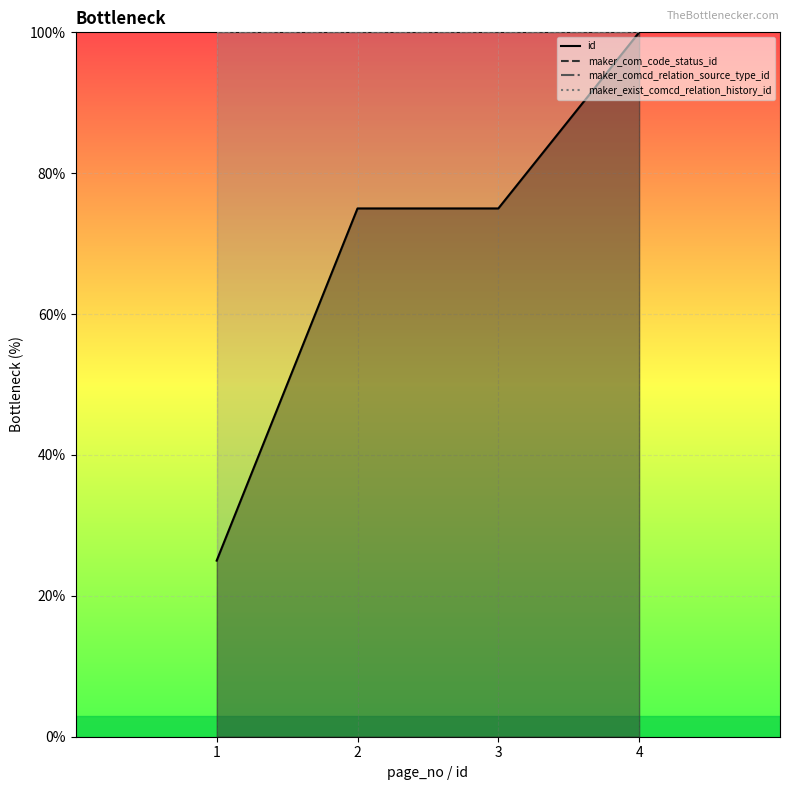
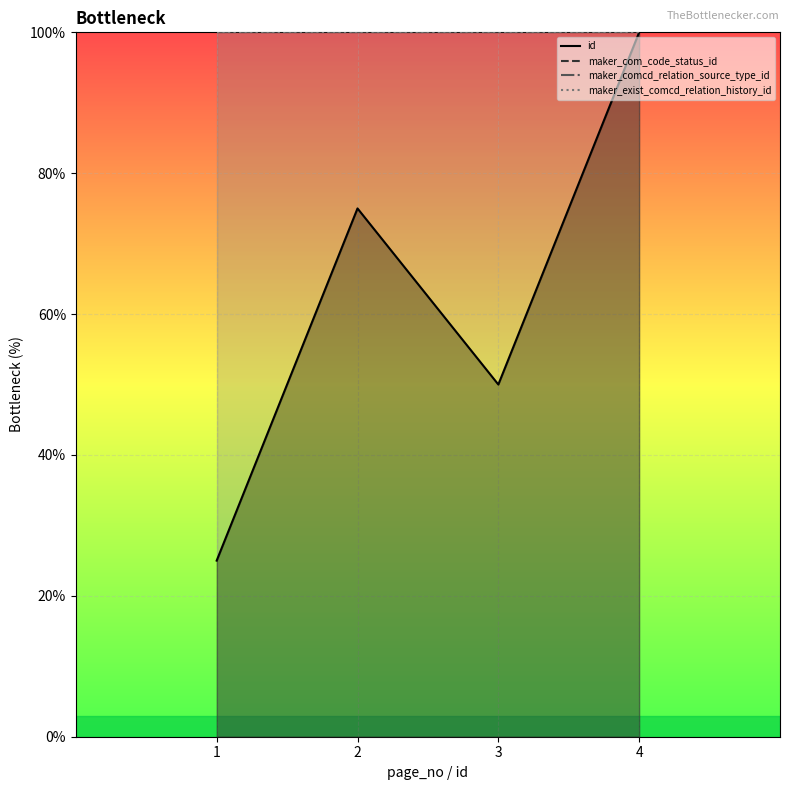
id, 3: 75% -> 50%
